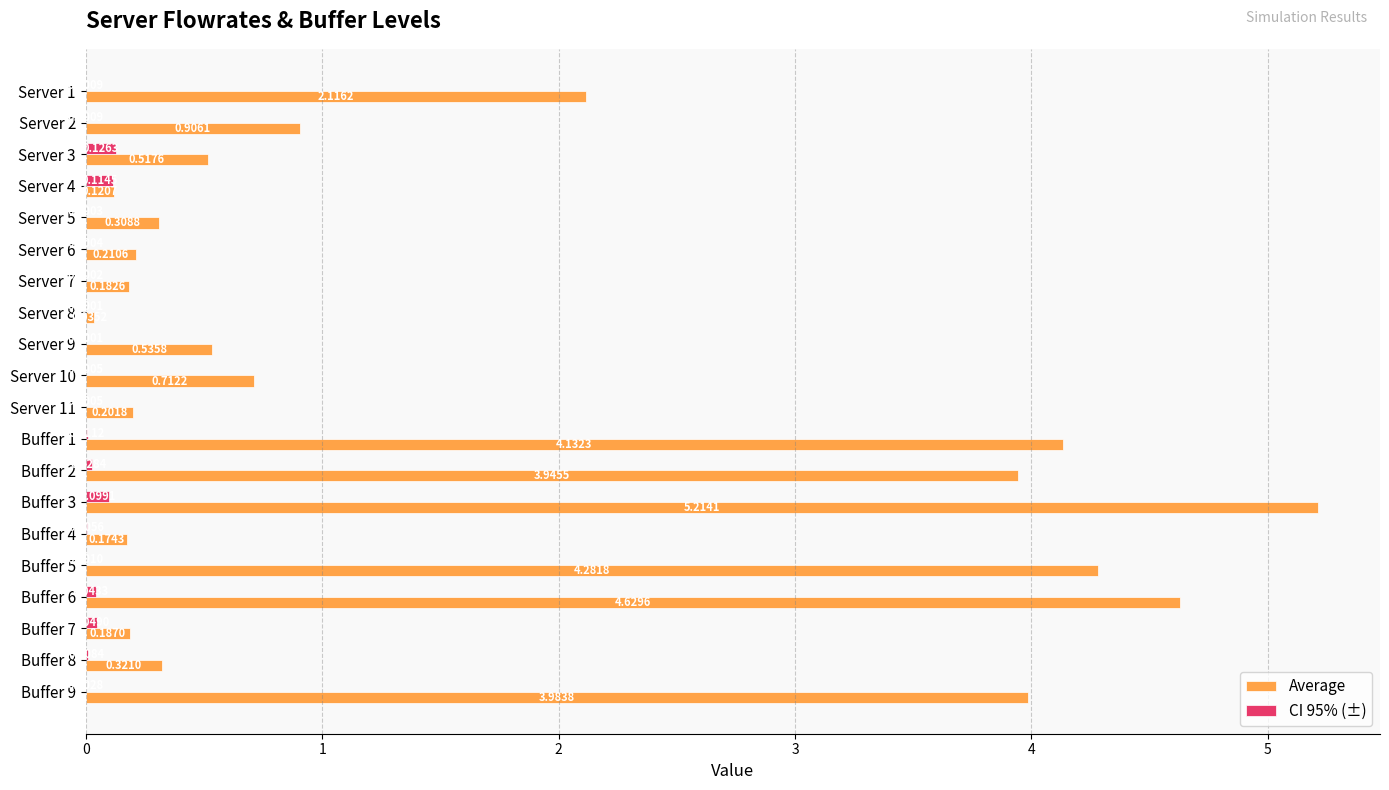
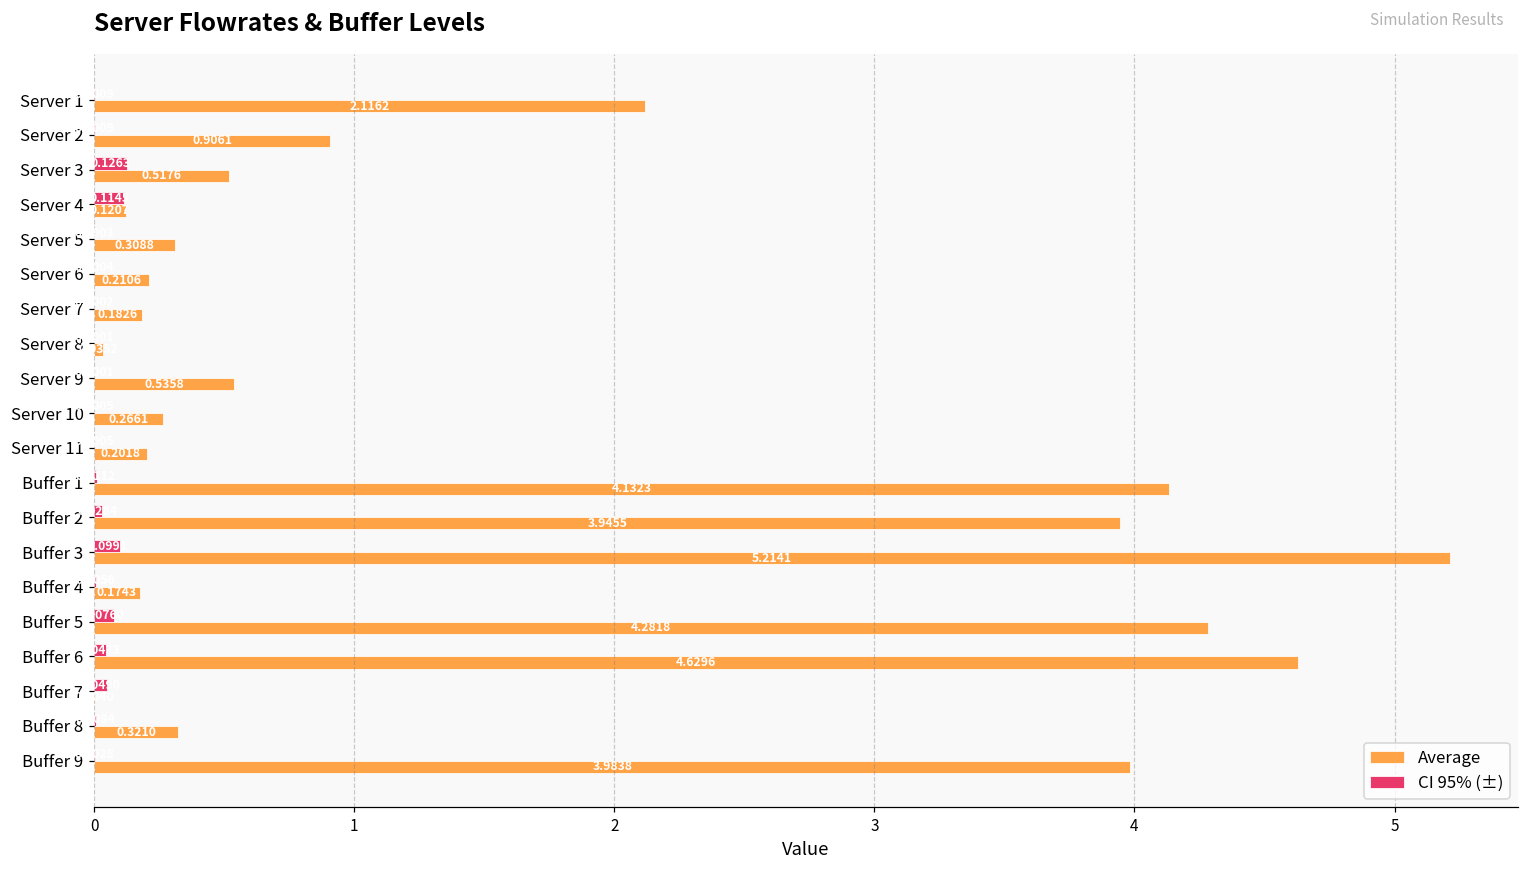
Average, Server 10: 0.7122 -> 0.2661
CI 95% (±), Buffer 5: 0.00 -> 0.08
Average, Buffer 7: 0.19 -> 0.00
